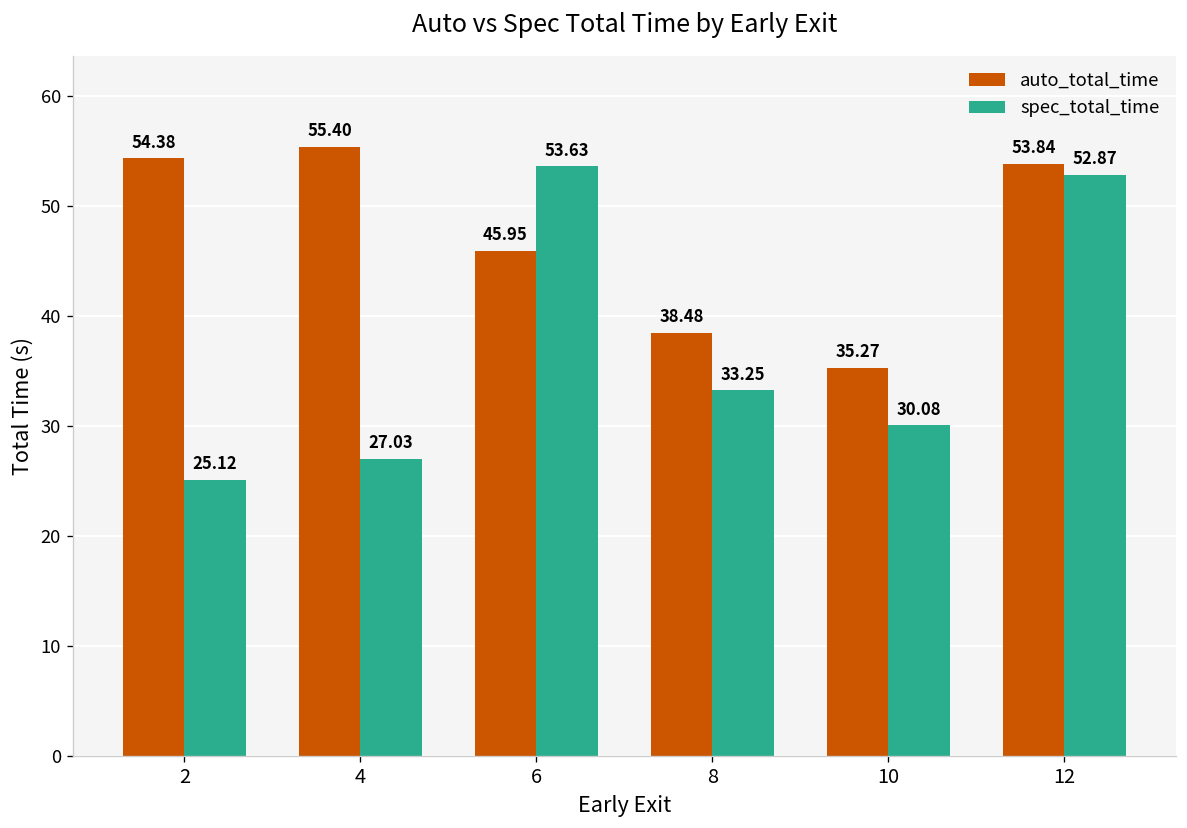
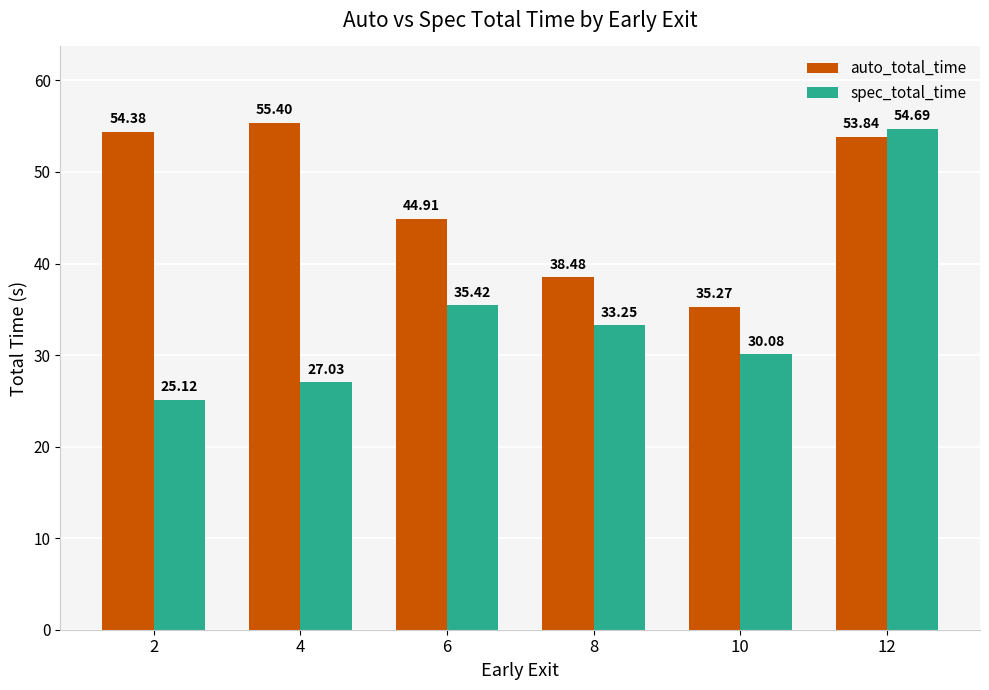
auto_total_time, 6: 45.95 -> 44.91
spec_total_time, 6: 53.63 -> 35.42
spec_total_time, 12: 52.87 -> 54.69
